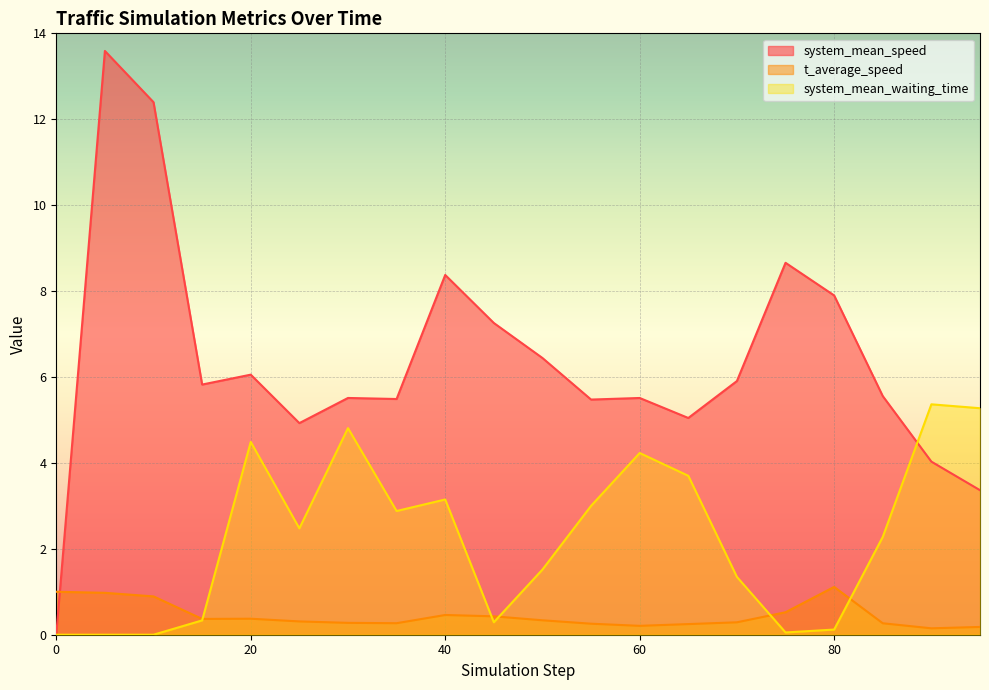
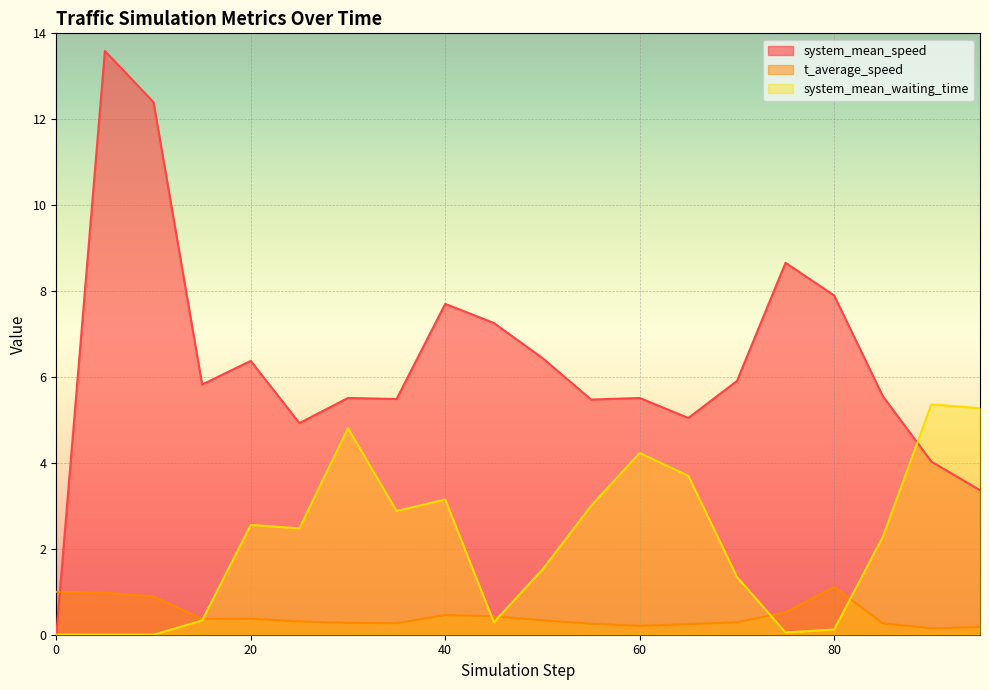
system_mean_speed, 20: 6.1 -> 6.4
system_mean_waiting_time, 20: 4.5 -> 2.6
system_mean_speed, 40: 8.4 -> 7.7
